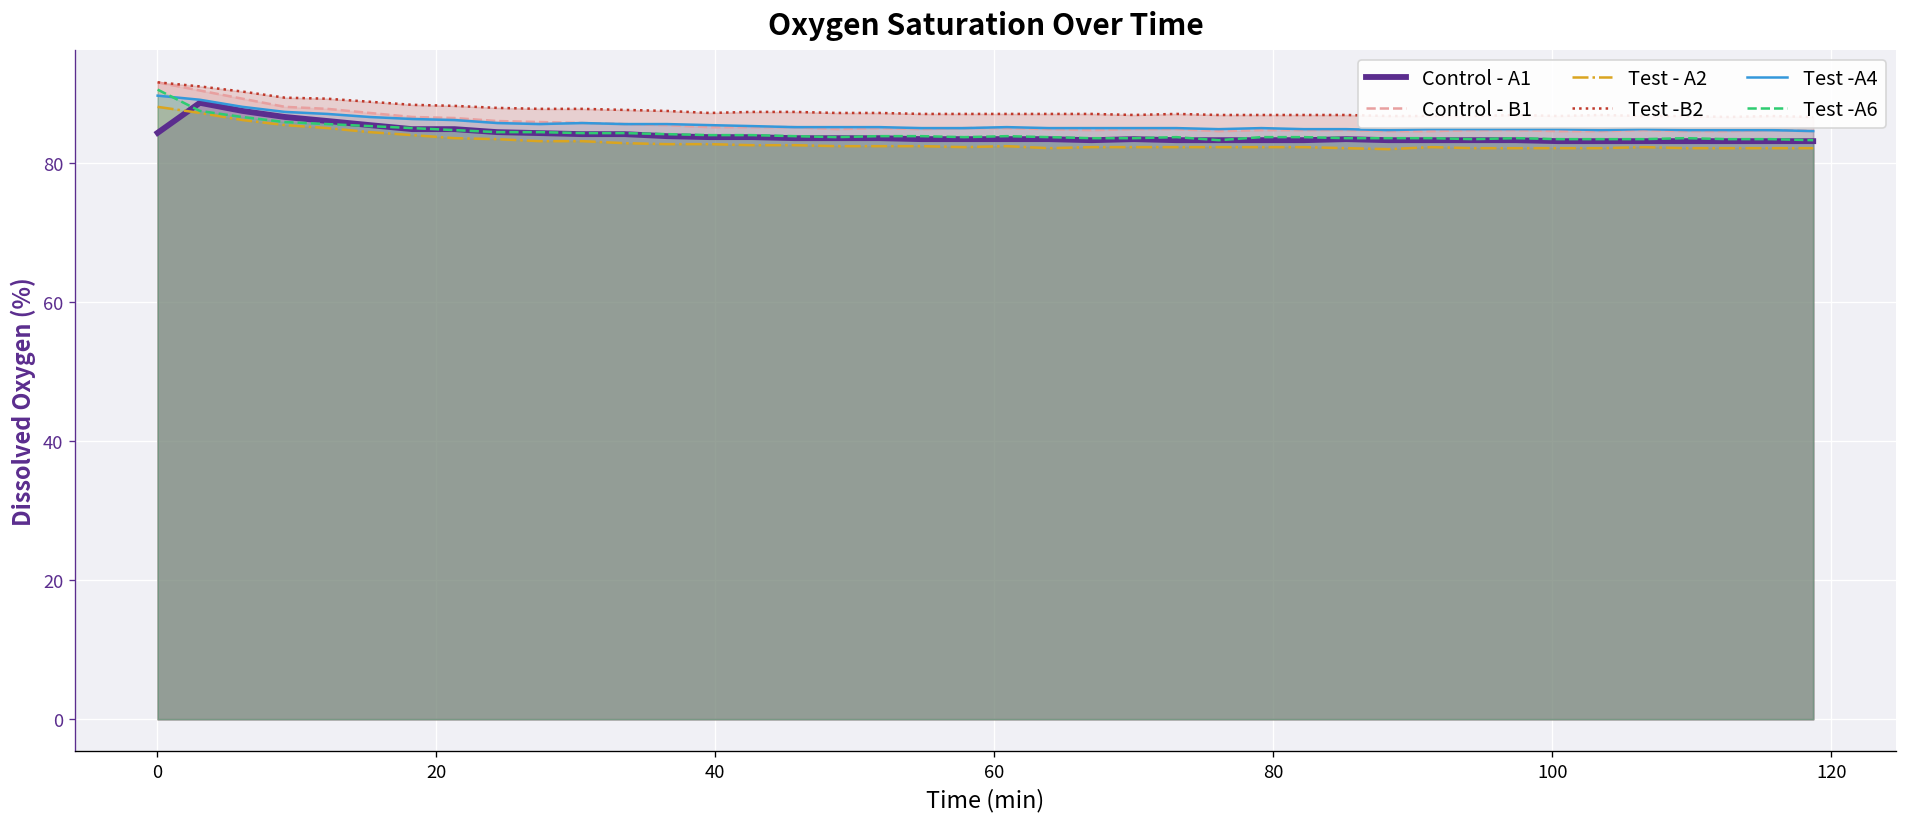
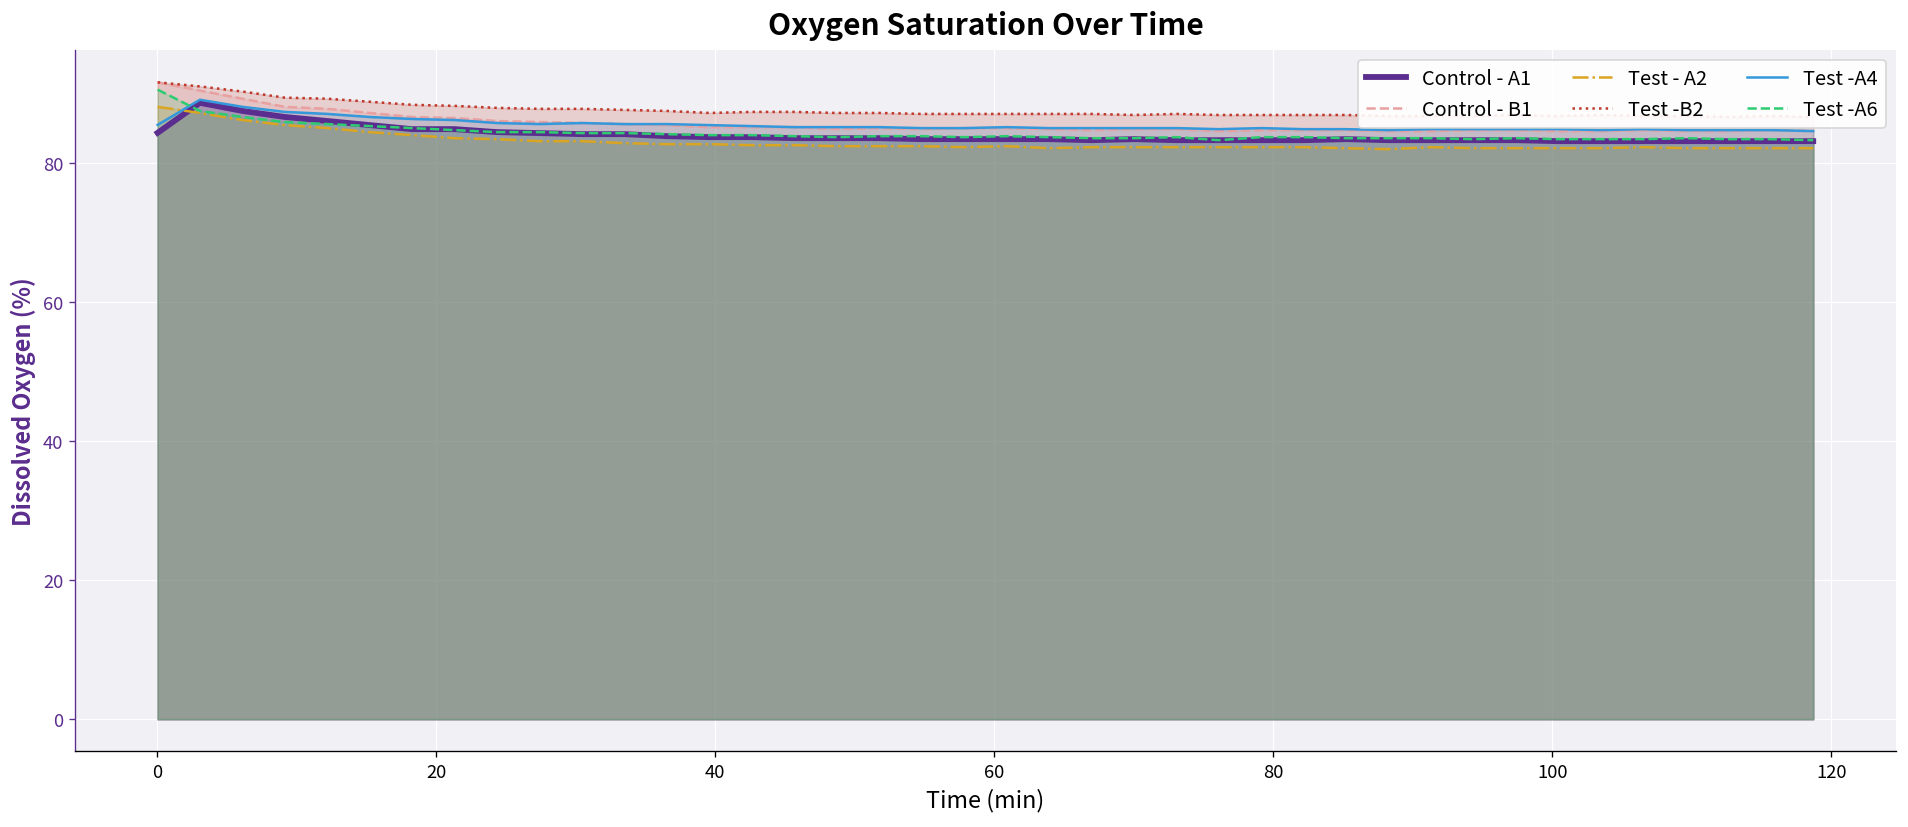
Test -A4, 0: 90 -> 86
